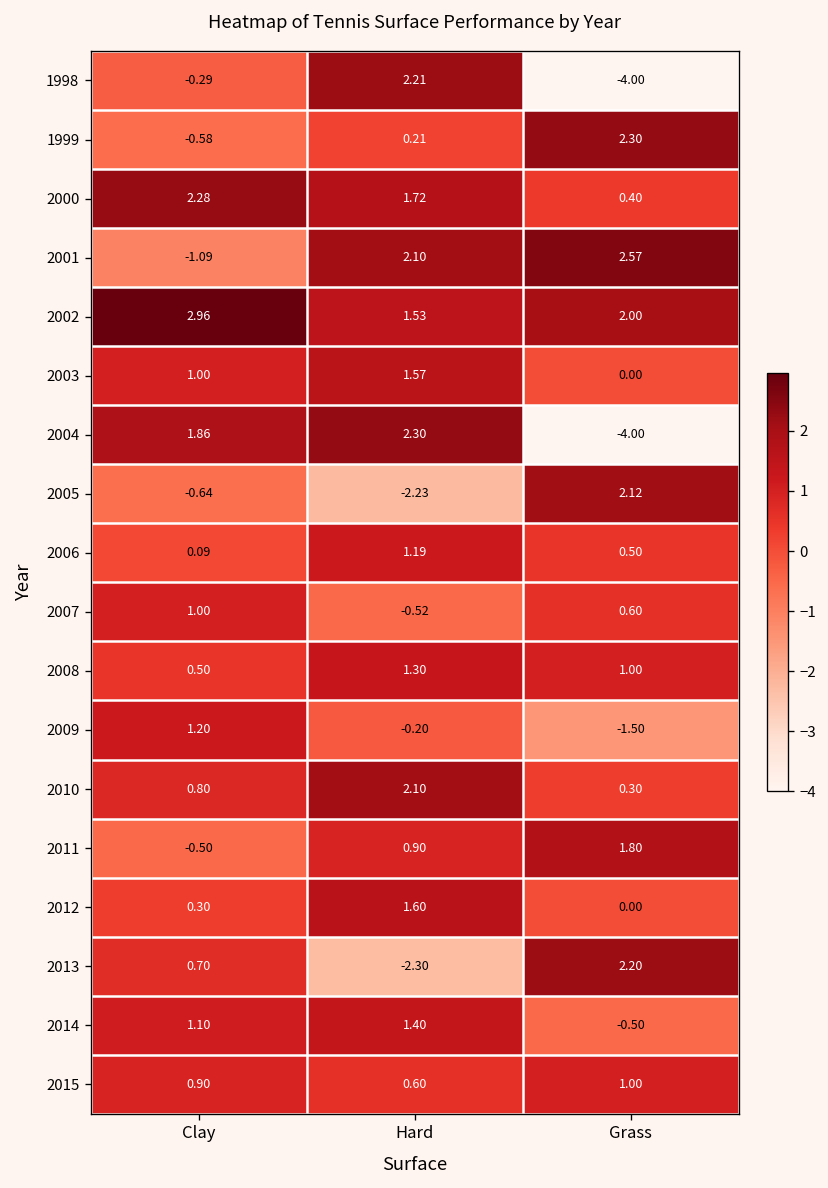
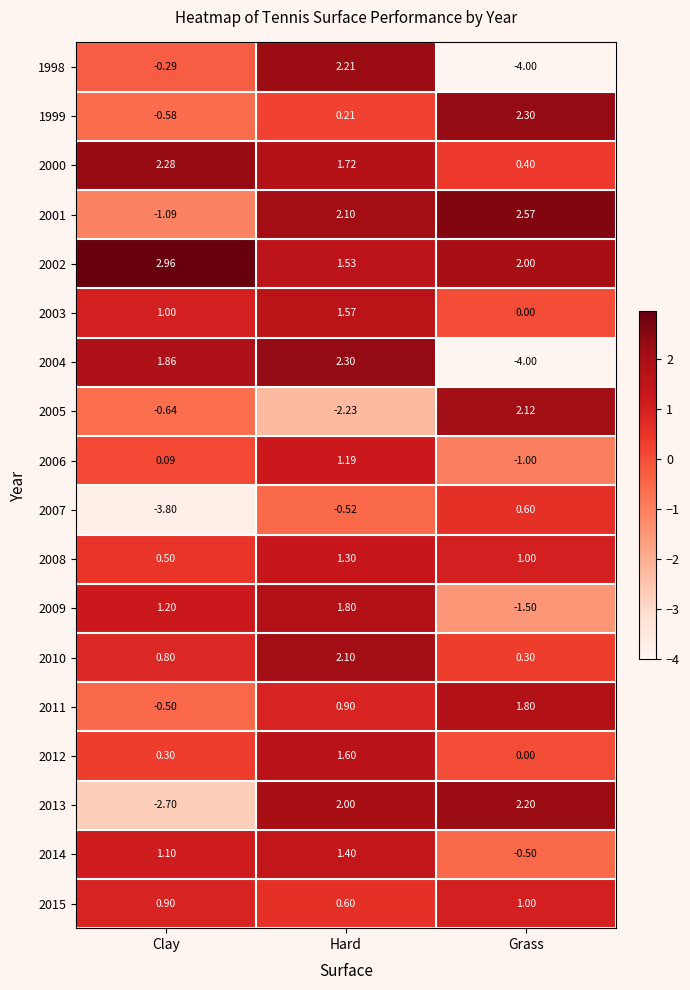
2006, Grass: 0.50 -> -1.00
2007, Clay: 1.00 -> -3.80
2009, Hard: -0.20 -> 1.80
2013, Clay: 0.70 -> -2.70
2013, Hard: -2.30 -> 2.00
